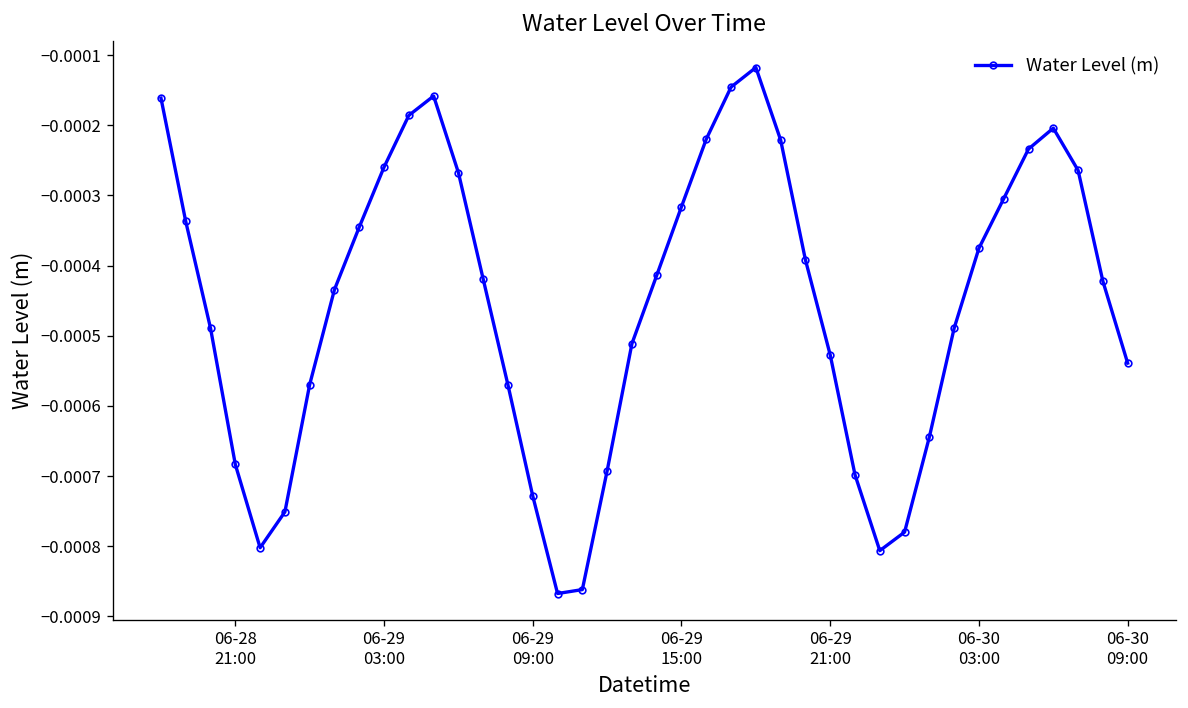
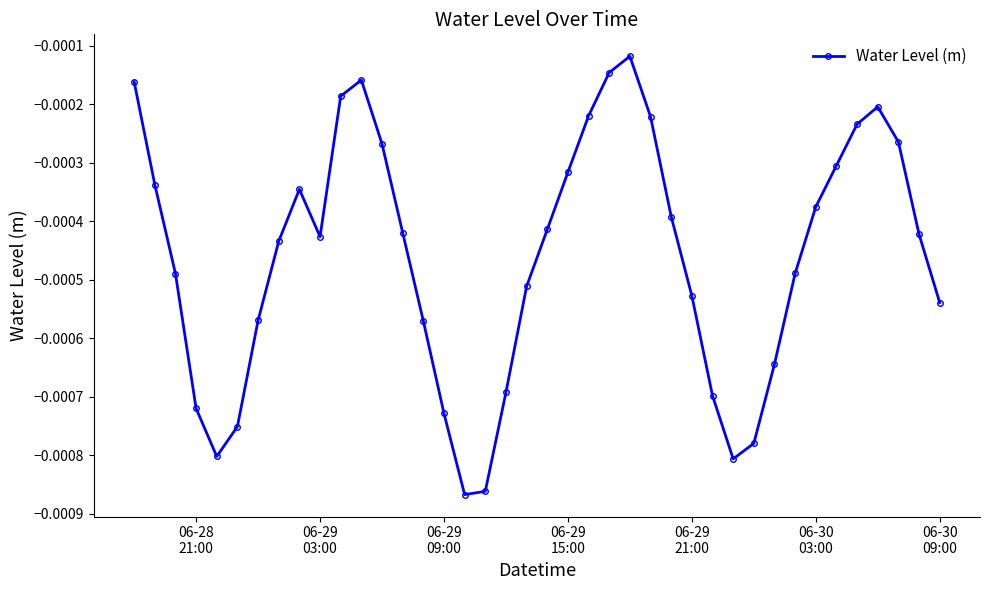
06-28 21:00: -0.00068 -> -0.00072
06-29 03:00: -0.00026 -> -0.00043
